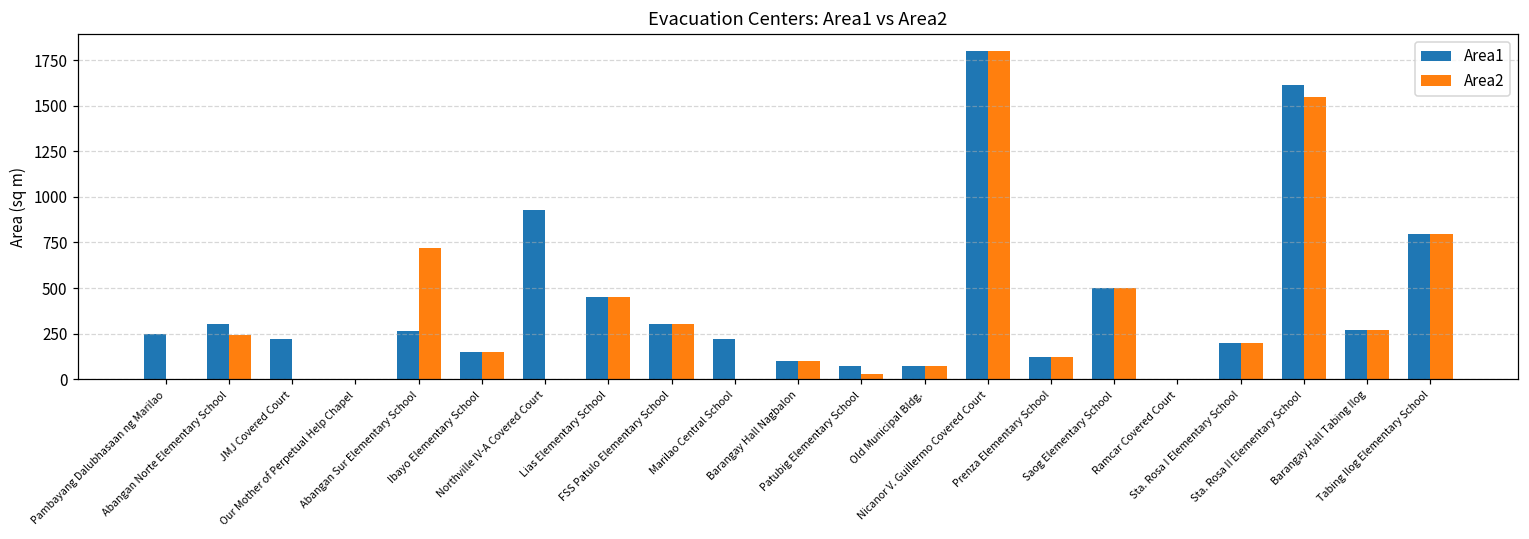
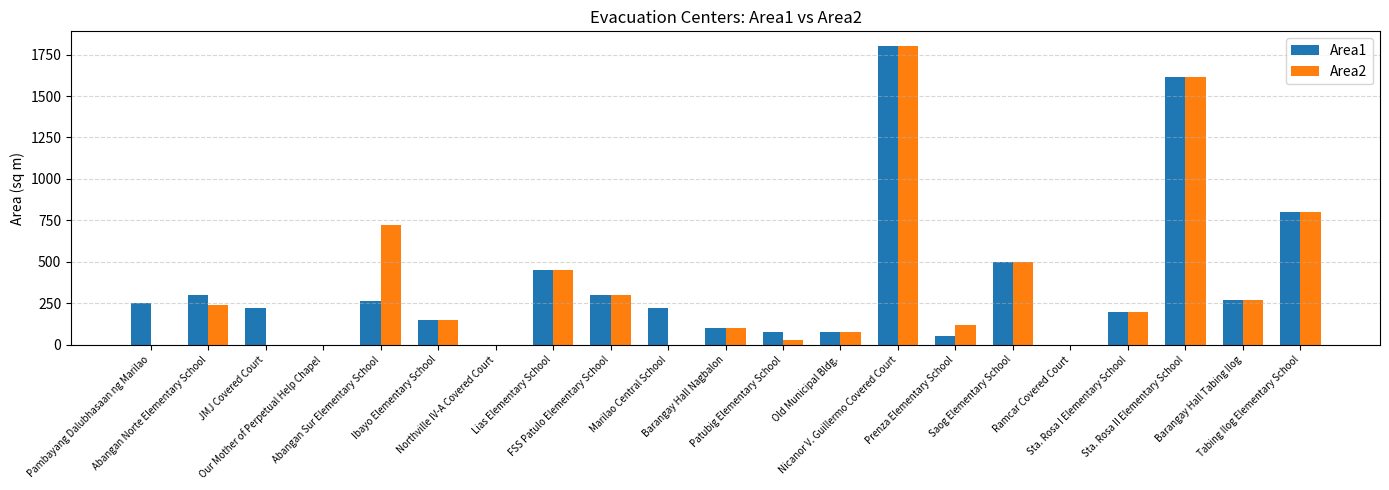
Area1, Northville IV-A Covered Court: 930 -> 0
Area1, Prenza Elementary School: 120 -> 60
Area2, Sta. Rosa II Elementary School: 1550 -> 1620
